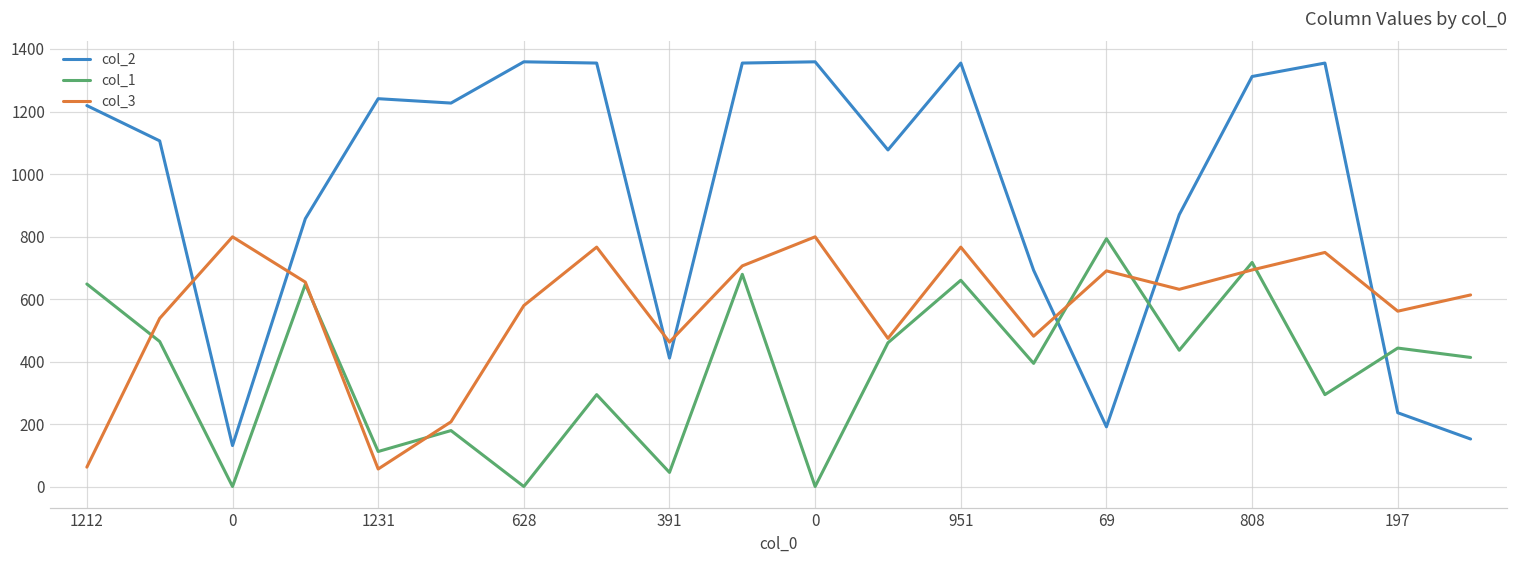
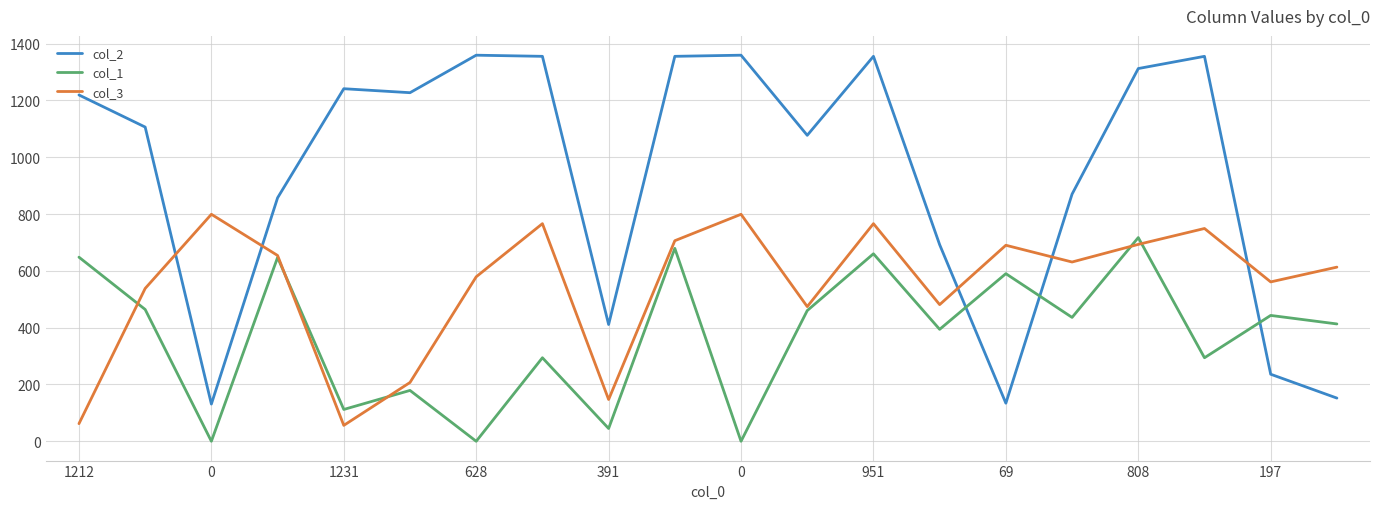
col_3, 391: 460 -> 150
col_2, 69: 190 -> 130
col_1, 69: 790 -> 590
